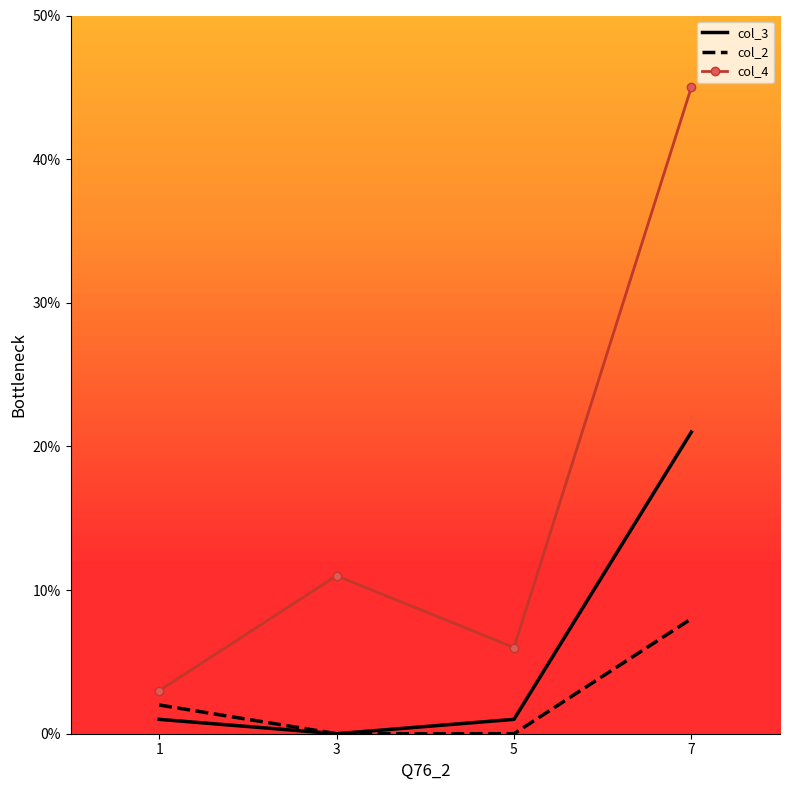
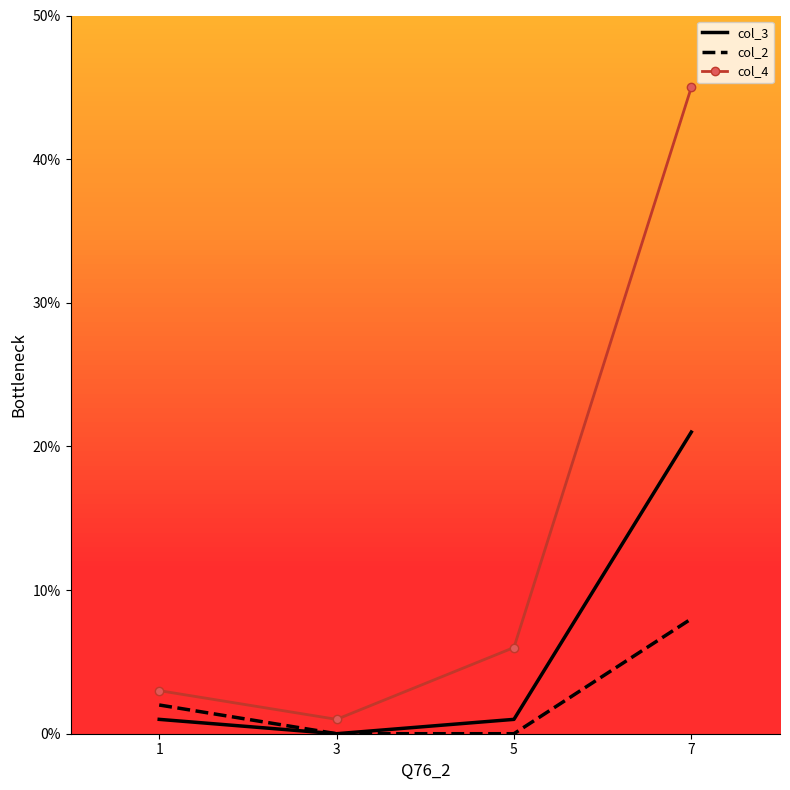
col_4, 3: 11% -> 1%
